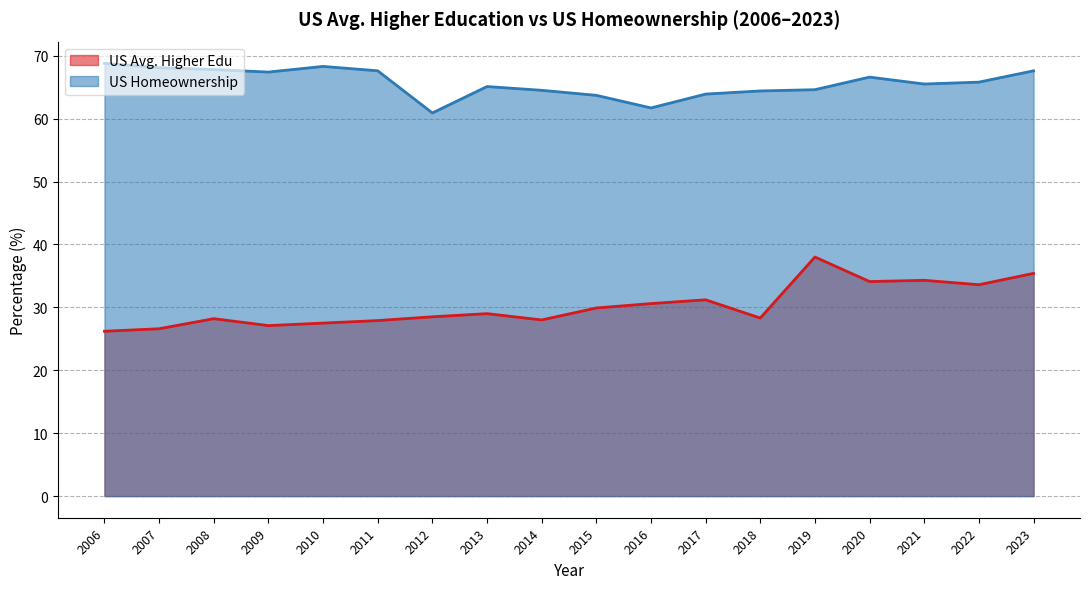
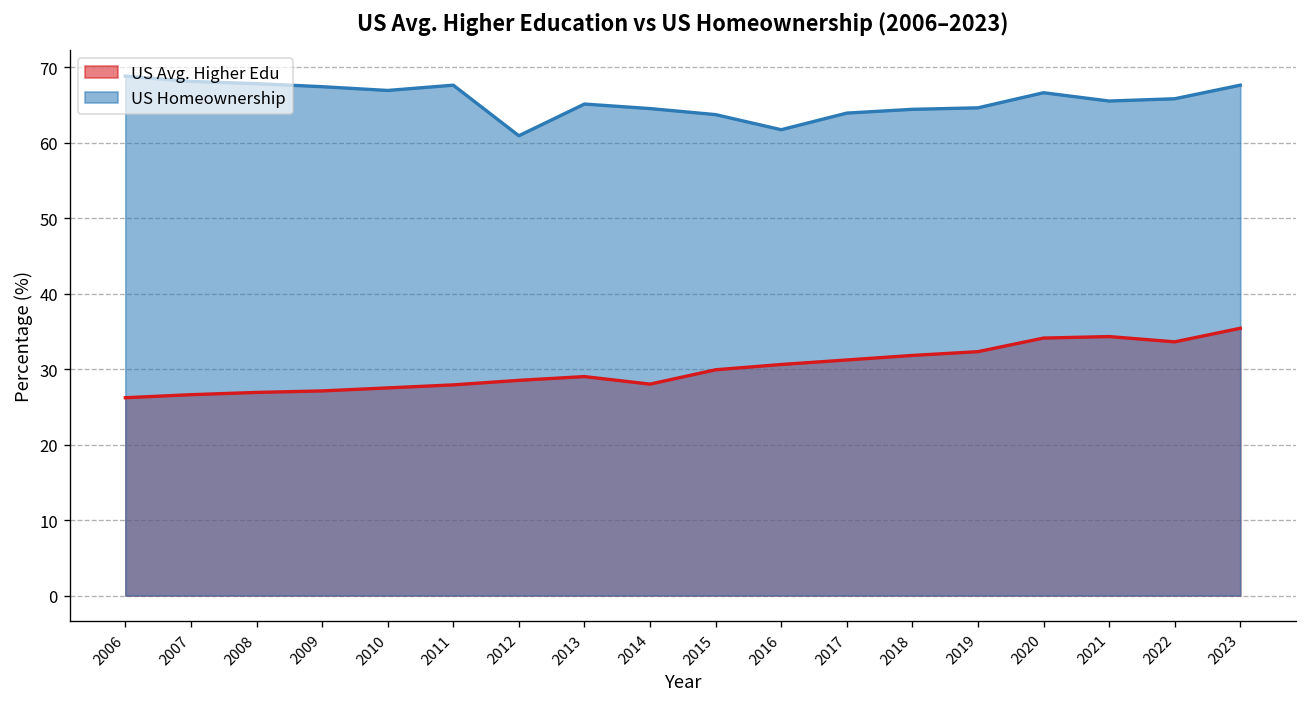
US Avg. Higher Edu, 2008: 28 -> 27
US Homeownership, 2010: 68 -> 67
US Avg. Higher Edu, 2018: 28 -> 32
US Avg. Higher Edu, 2019: 38 -> 32
